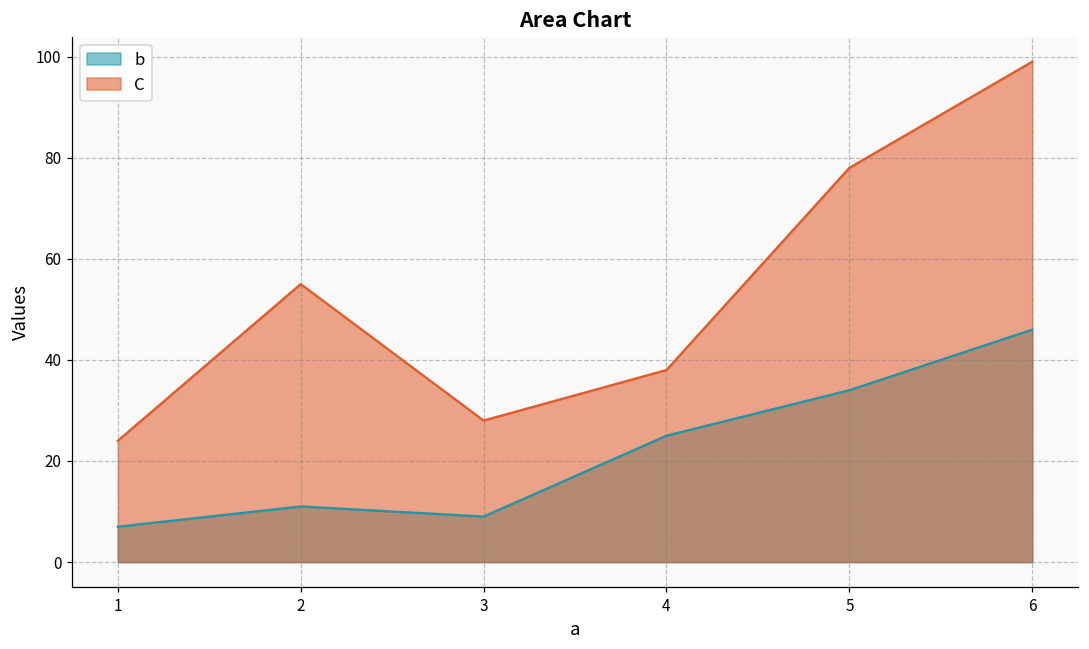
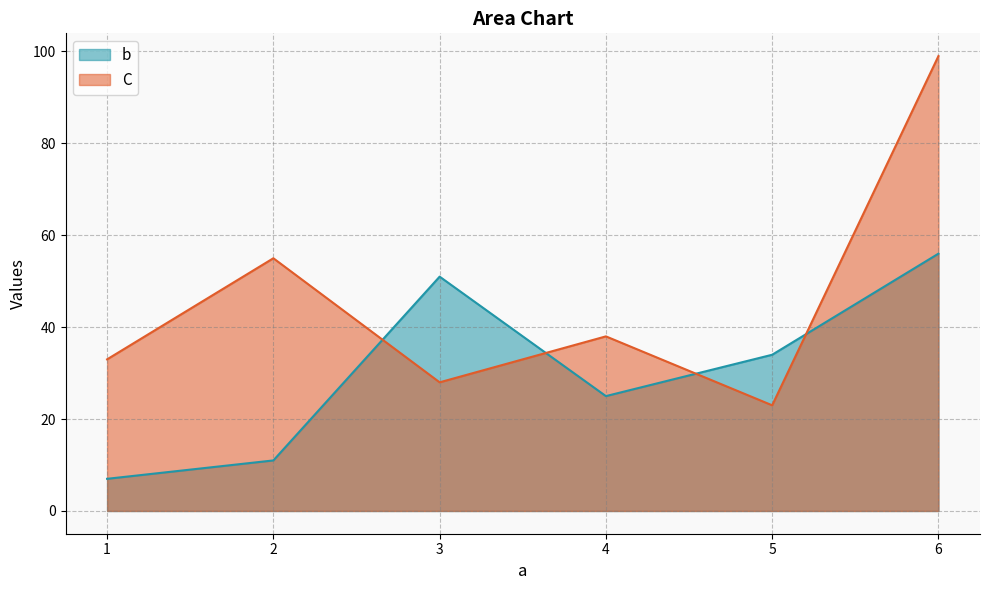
C, 1: 24 -> 33
b, 3: 9 -> 51
C, 5: 78 -> 23
b, 6: 46 -> 56
